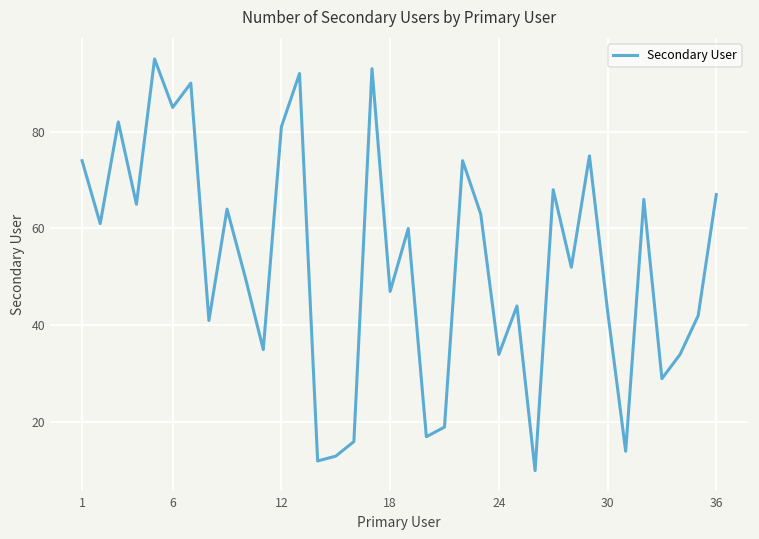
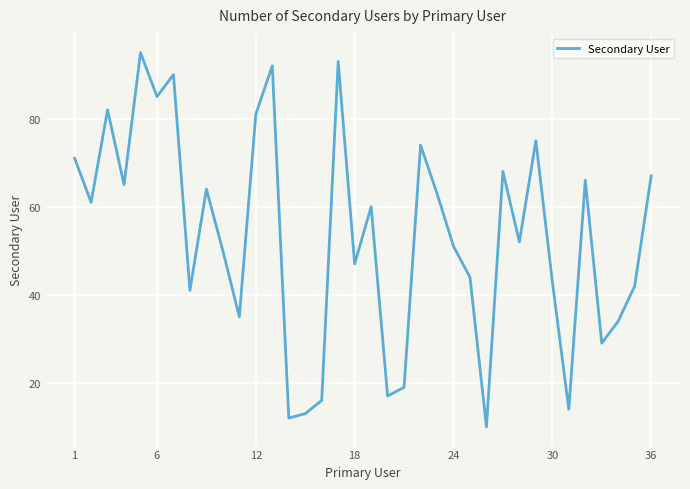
1: 74 -> 71
24: 34 -> 51
